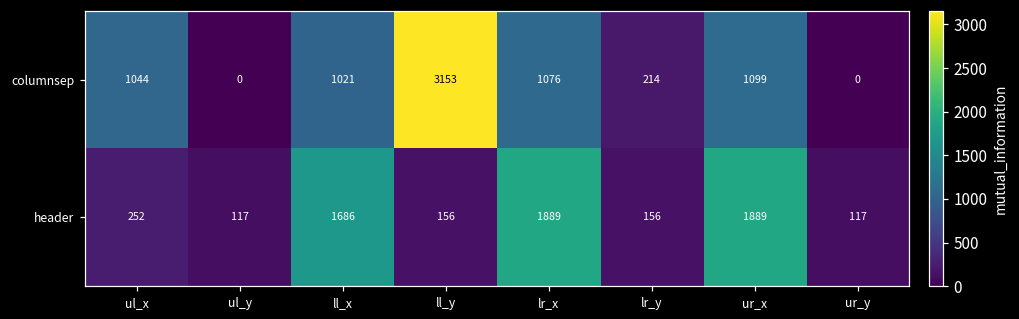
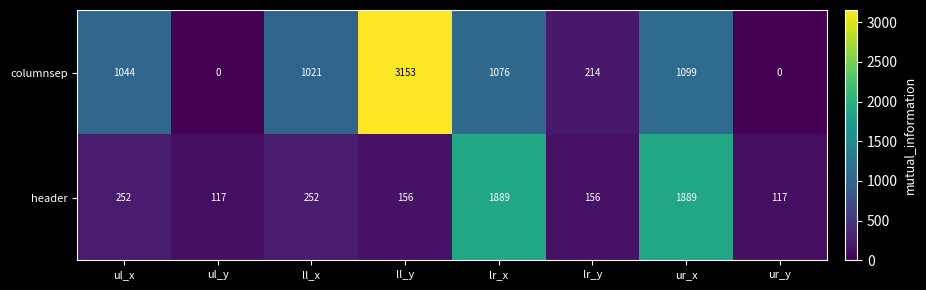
header, ll_x: 1686 -> 252
